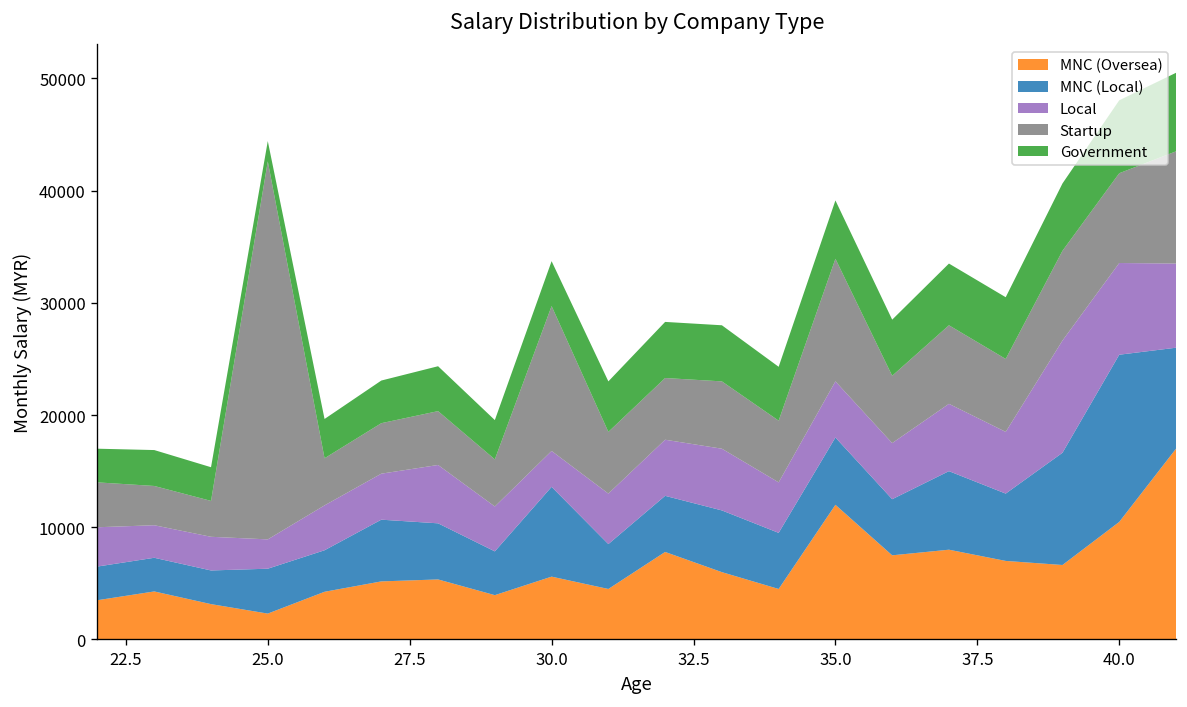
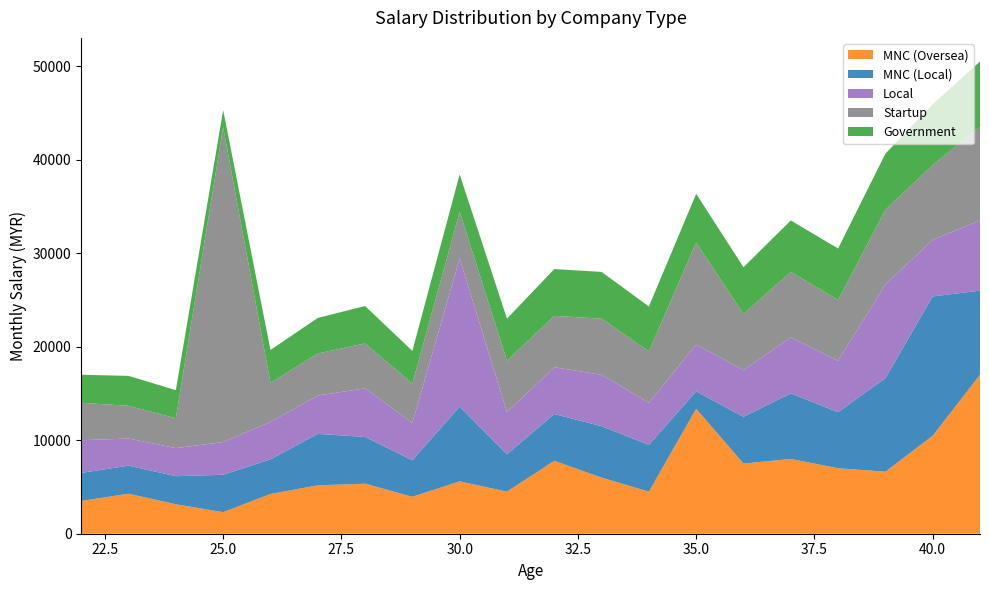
Local, 25.0: 3000 -> 4000
Local, 30.0: 3000 -> 16000
Startup, 30.0: 13000 -> 5000
MNC (Oversea), 35.0: 12000 -> 13000
MNC (Local), 35.0: 6000 -> 2000
Local, 40.0: 8000 -> 6000
